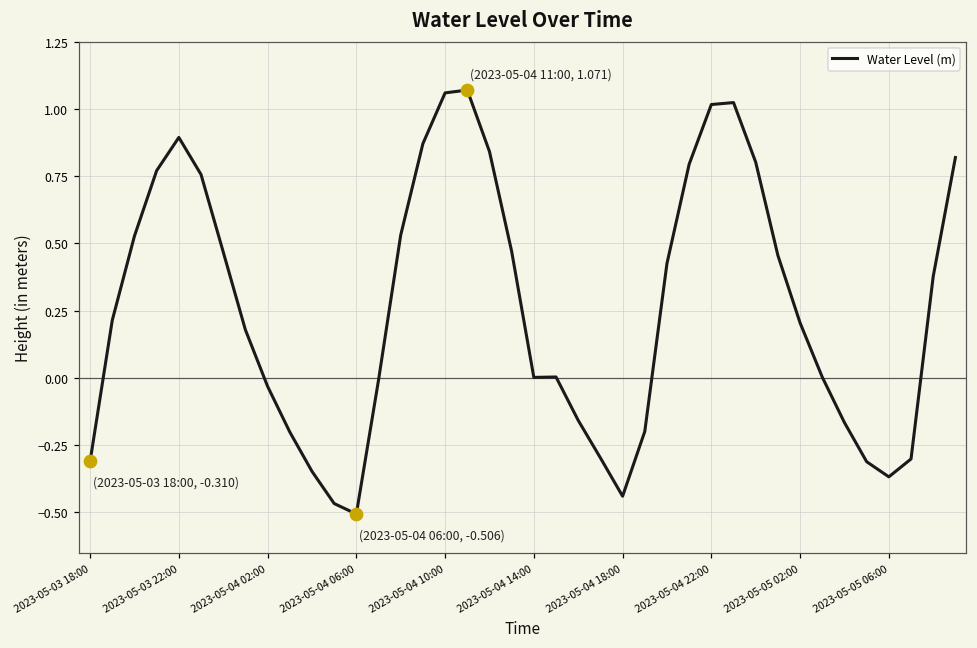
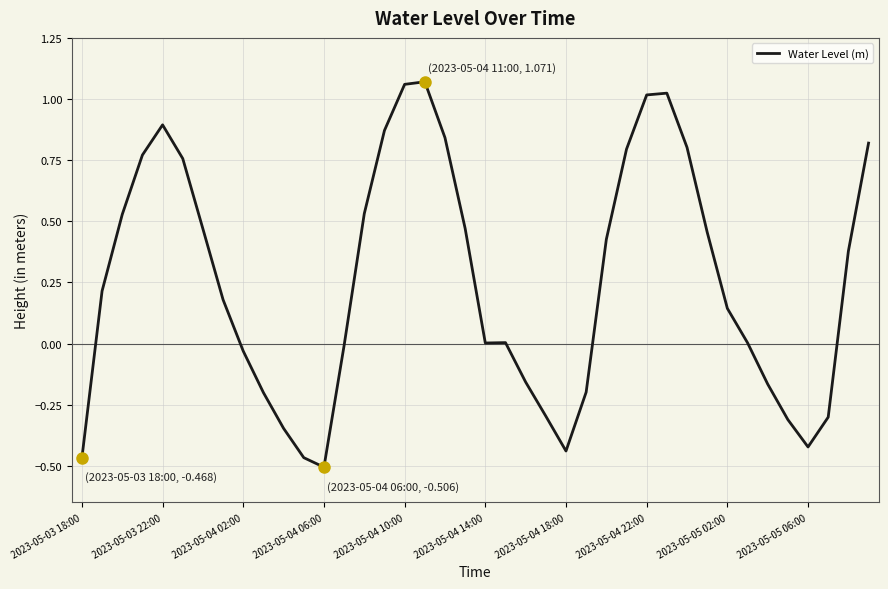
Water Level (m), 2023-05-03 18:00: -0.310 -> -0.468
Water Level (m), 2023-05-05 02:00: 0.20 -> 0.14
Water Level (m), 2023-05-05 06:00: -0.37 -> -0.42
